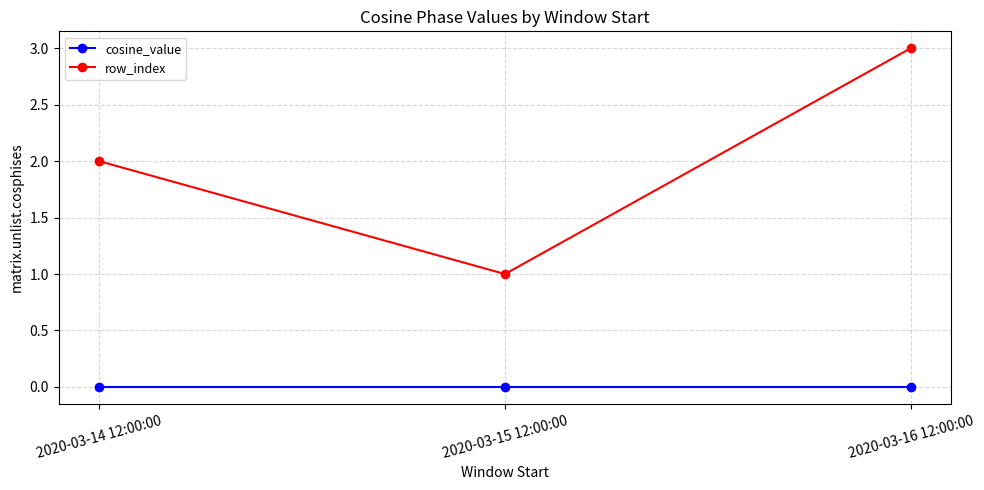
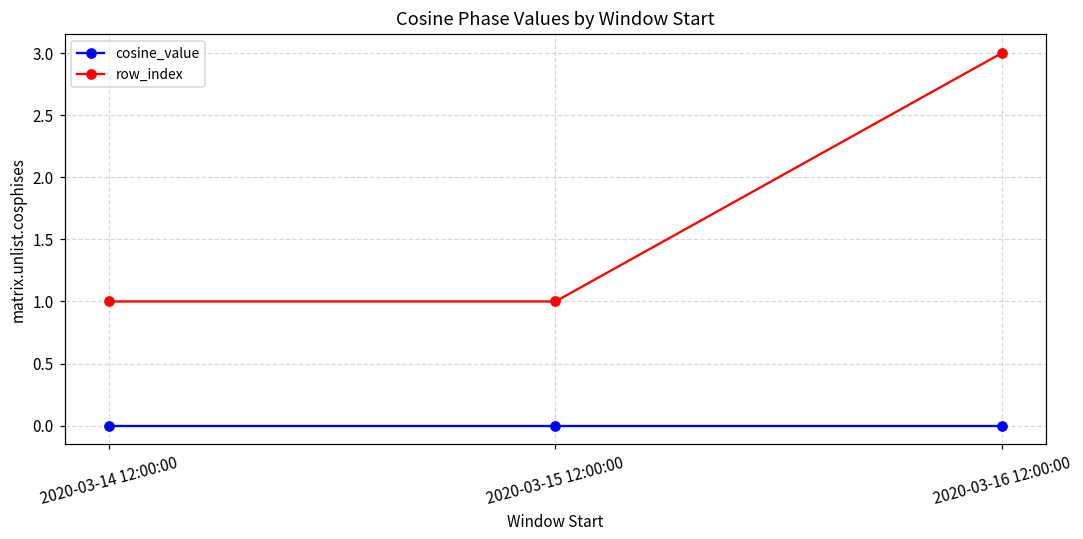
row_index, 2020-03-14 12:00:00: 2 -> 1
